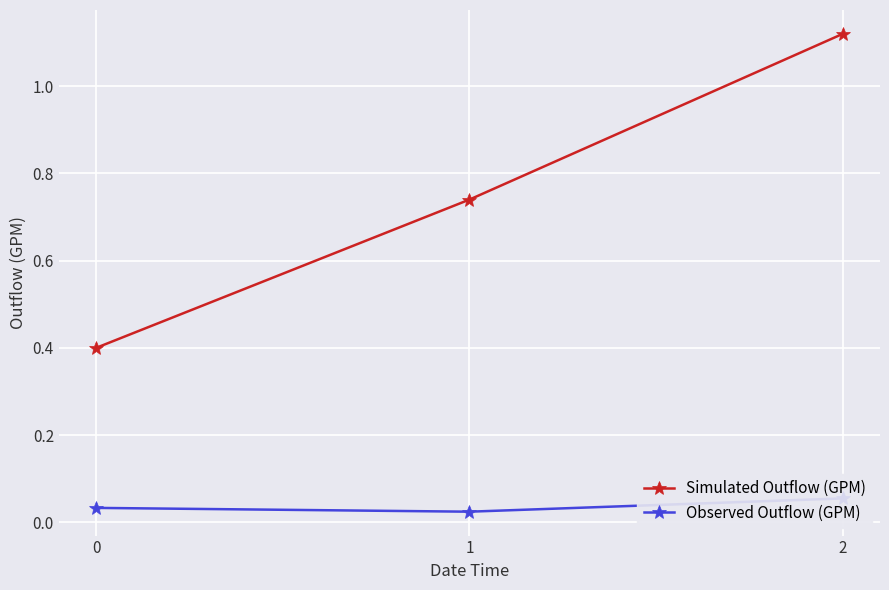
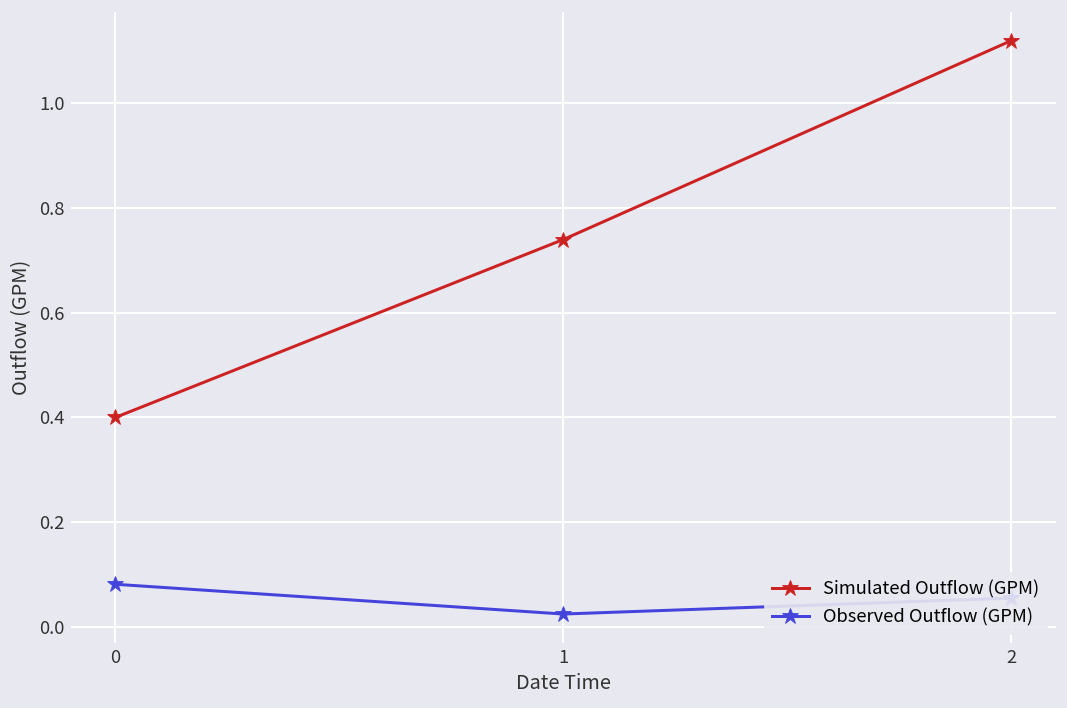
Observed Outflow (GPM), 0: 0.03 -> 0.08
